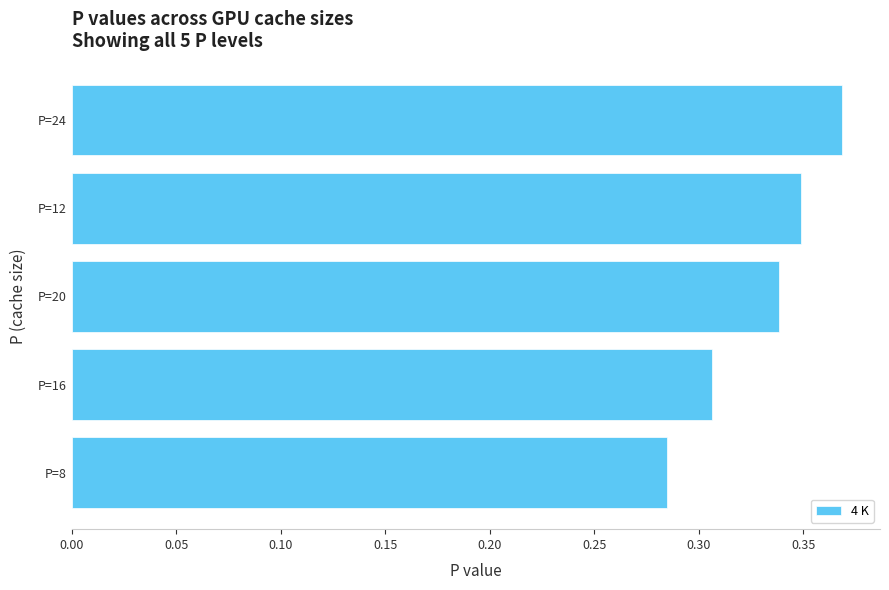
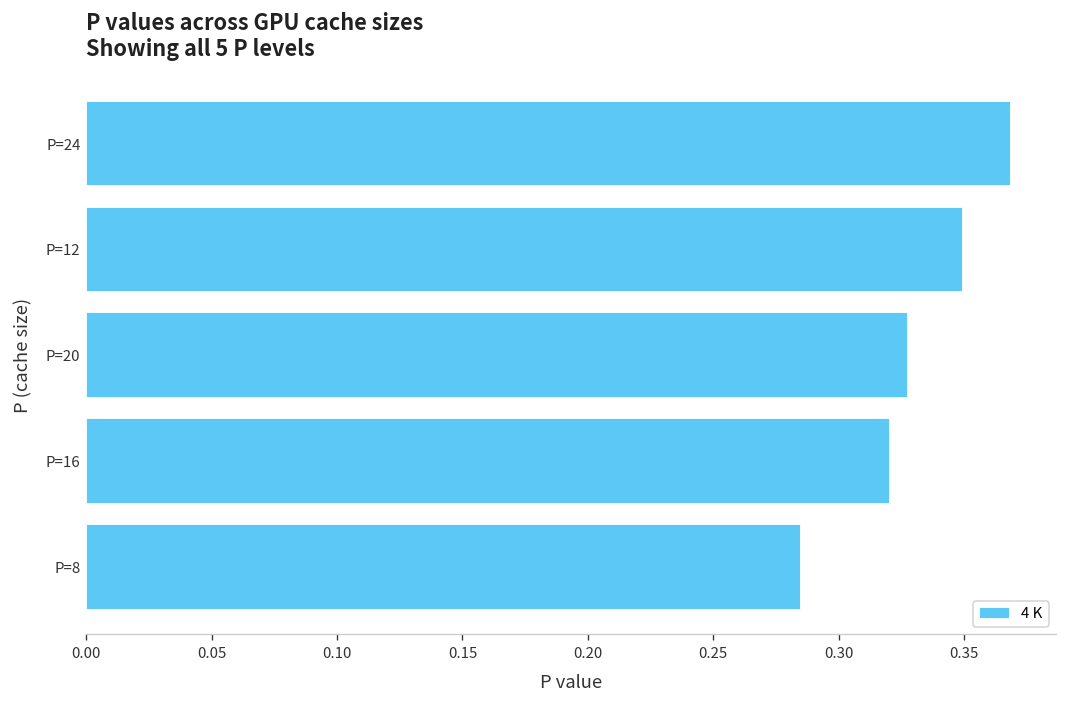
P=20: 0.338 -> 0.327
P=16: 0.306 -> 0.320
